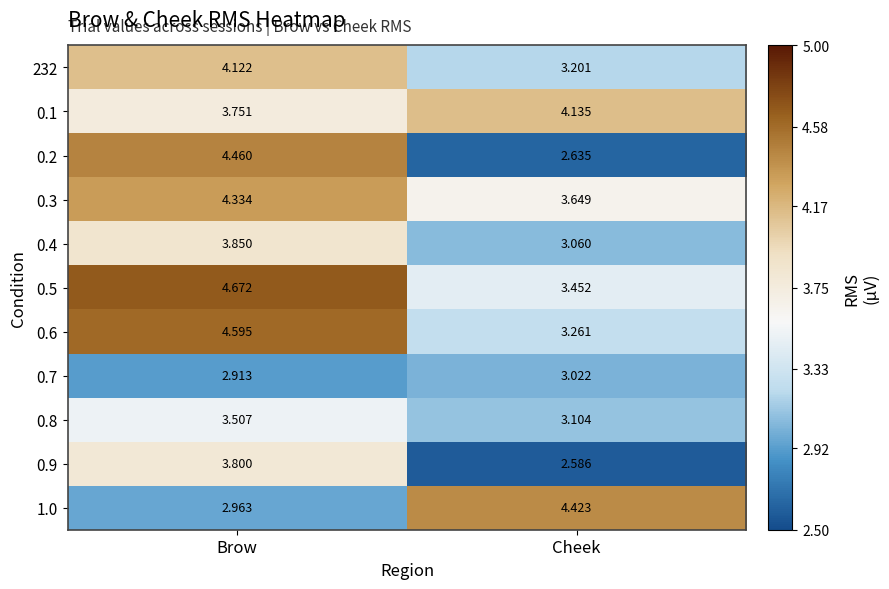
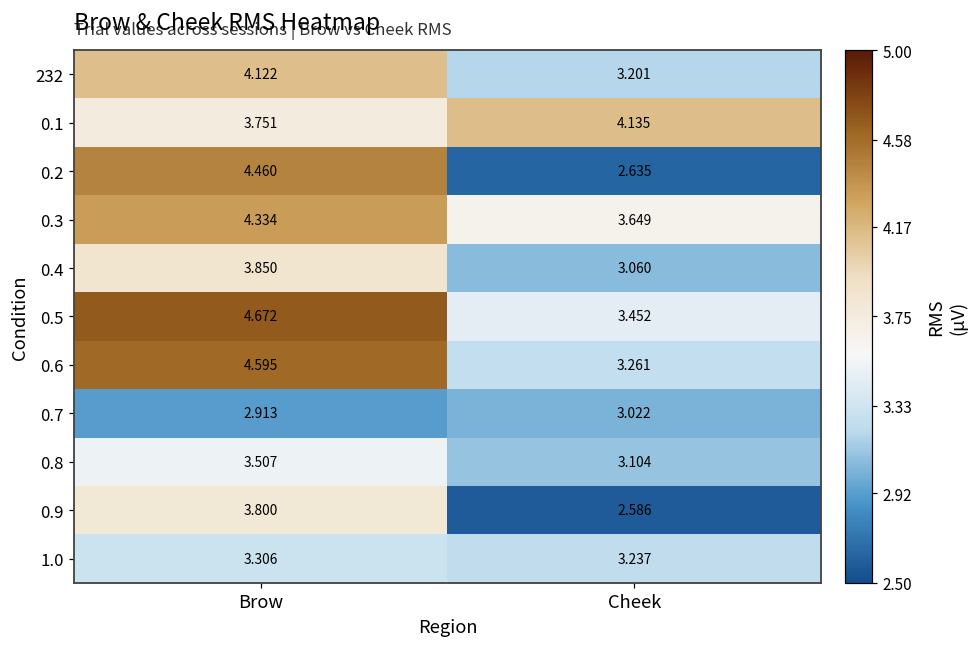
1.0, Brow: 2.963 -> 3.306
1.0, Cheek: 4.423 -> 3.237
